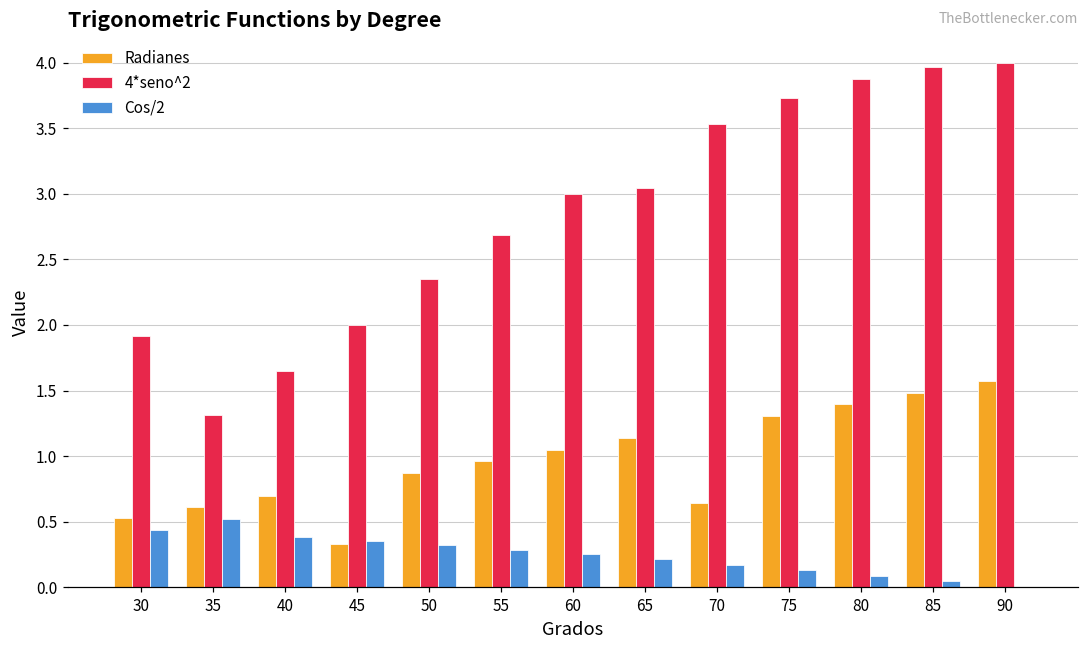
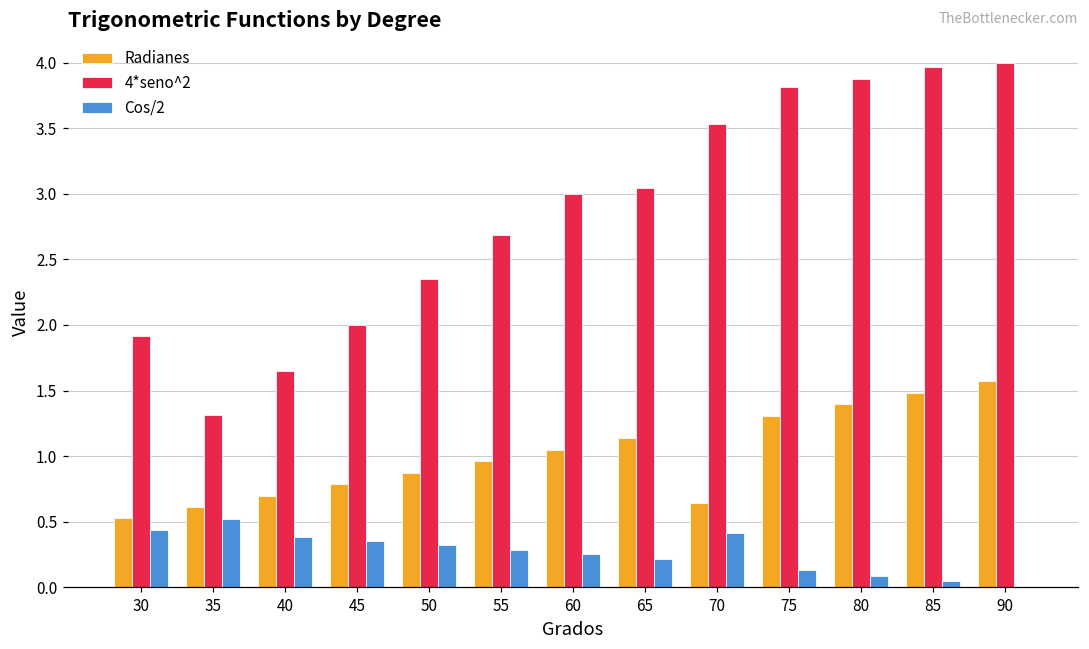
Radianes, 45: 0.33 -> 0.79
Cos/2, 70: 0.17 -> 0.41
4*seno^2, 75: 3.73 -> 3.82
